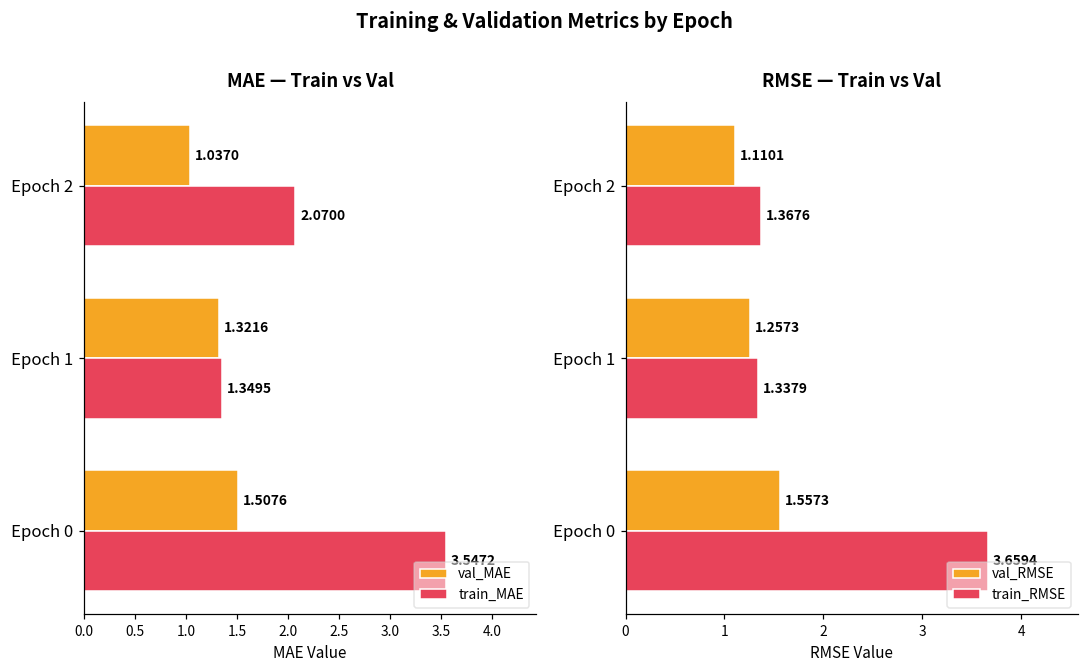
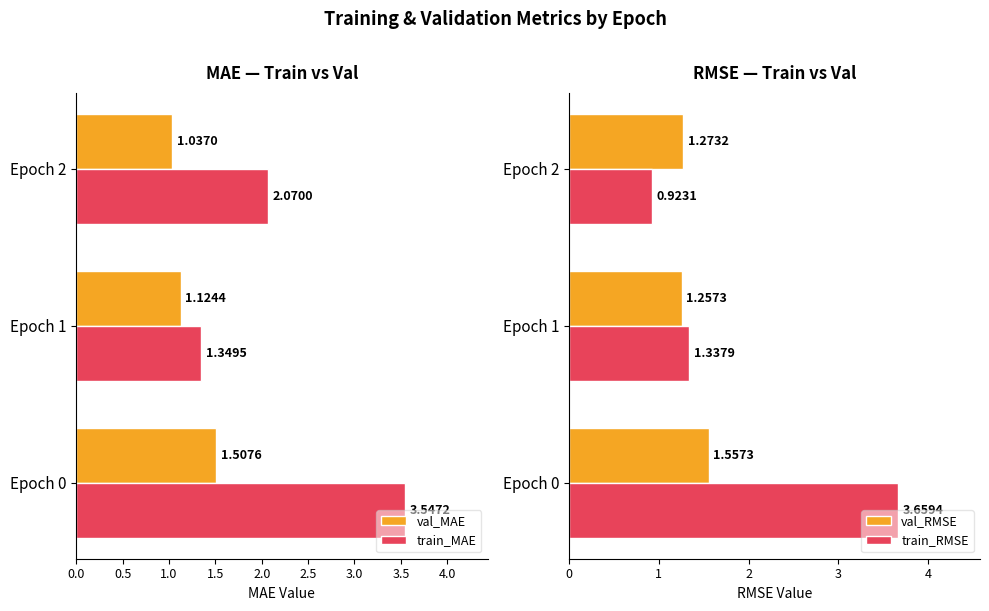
MAE — Train vs Val, val_MAE, Epoch 1: 1.3216 -> 1.1244
RMSE — Train vs Val, val_RMSE, Epoch 2: 1.1101 -> 1.2732
RMSE — Train vs Val, train_RMSE, Epoch 2: 1.3676 -> 0.9231
